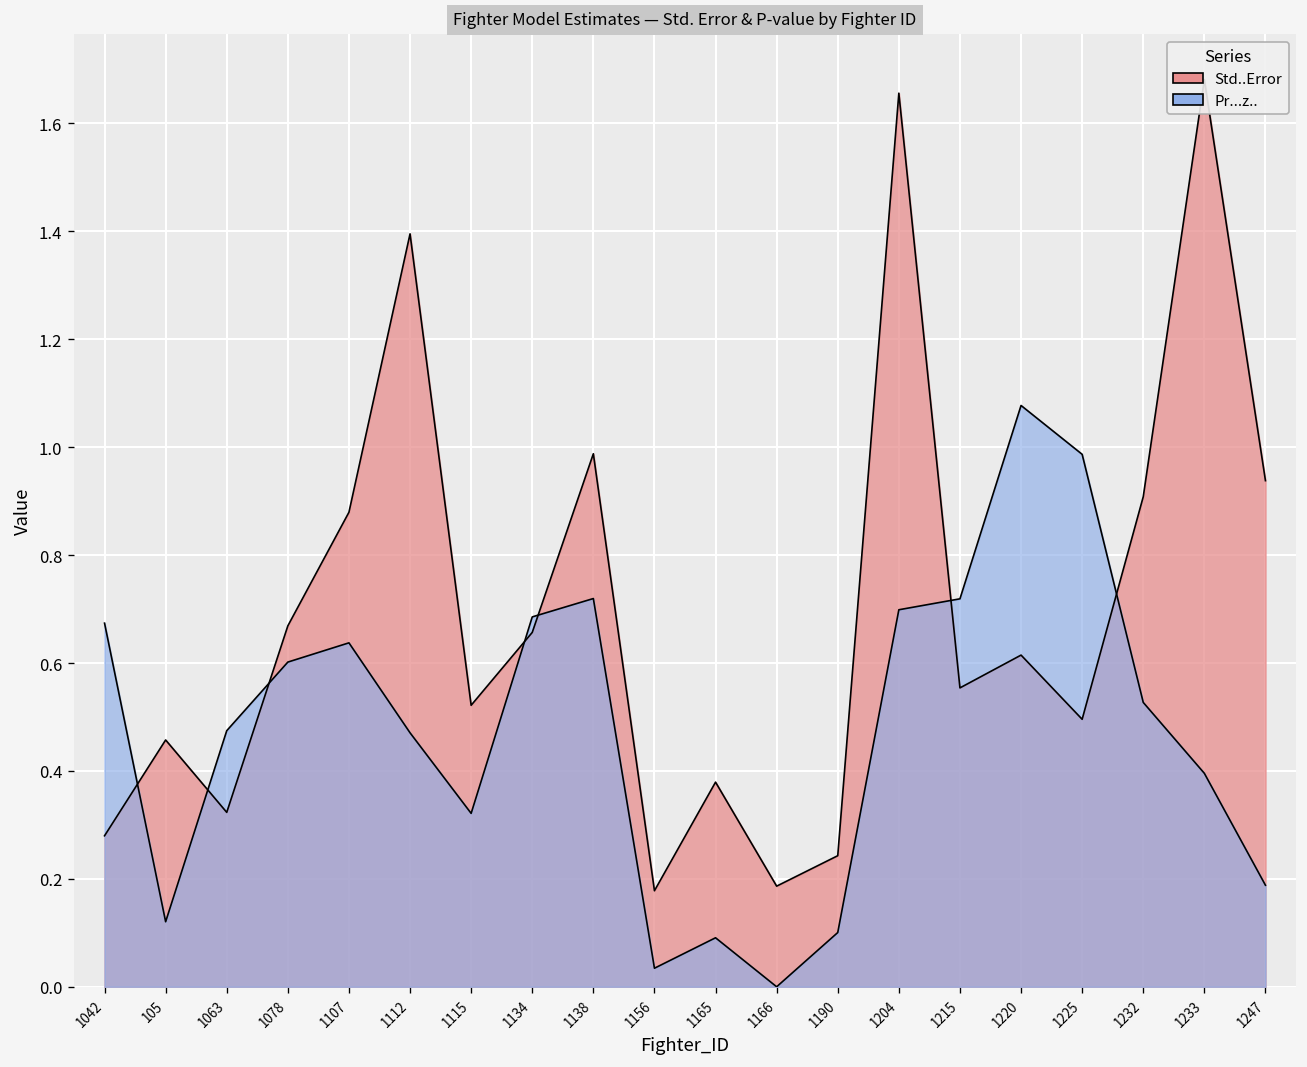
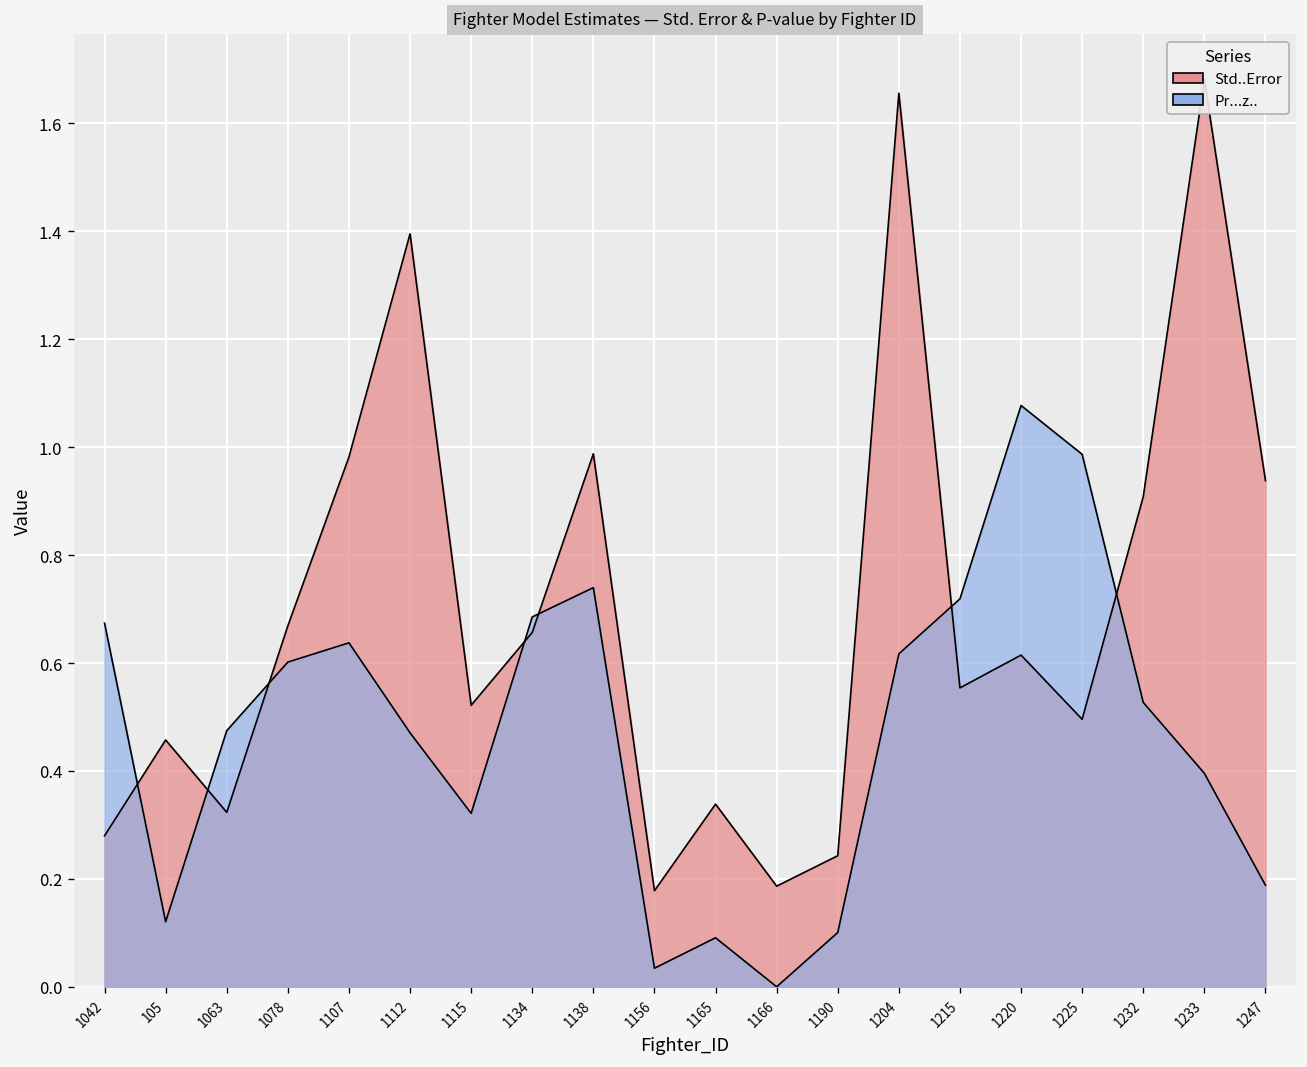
Std..Error, 1107: 0.88 -> 0.98
Pr...z.., 1138: 0.72 -> 0.74
Std..Error, 1165: 0.38 -> 0.34
Pr...z.., 1204: 0.70 -> 0.62
